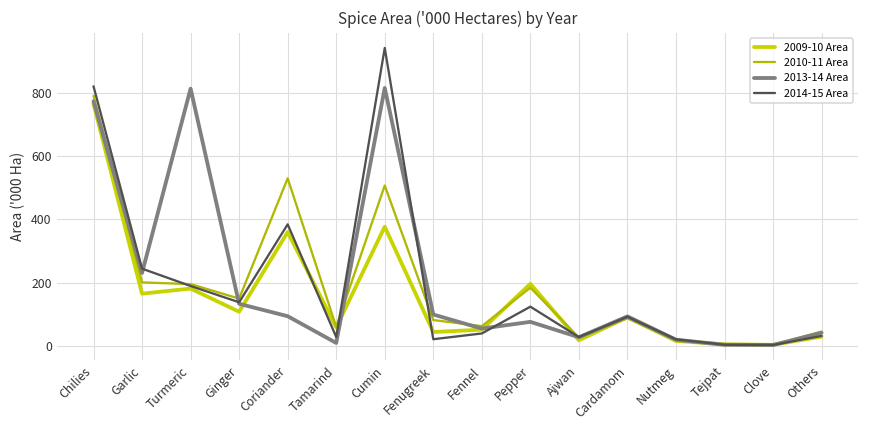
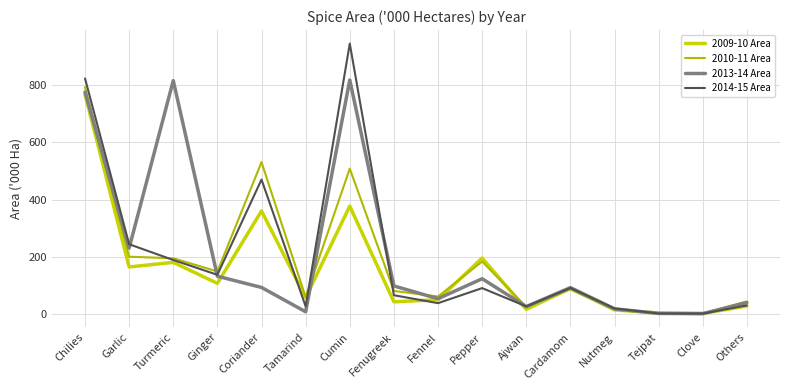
2014-15 Area, Coriander: 380 -> 470
2014-15 Area, Fenugreek: 20 -> 70
2013-14 Area, Pepper: 80 -> 120
2014-15 Area, Pepper: 120 -> 90
